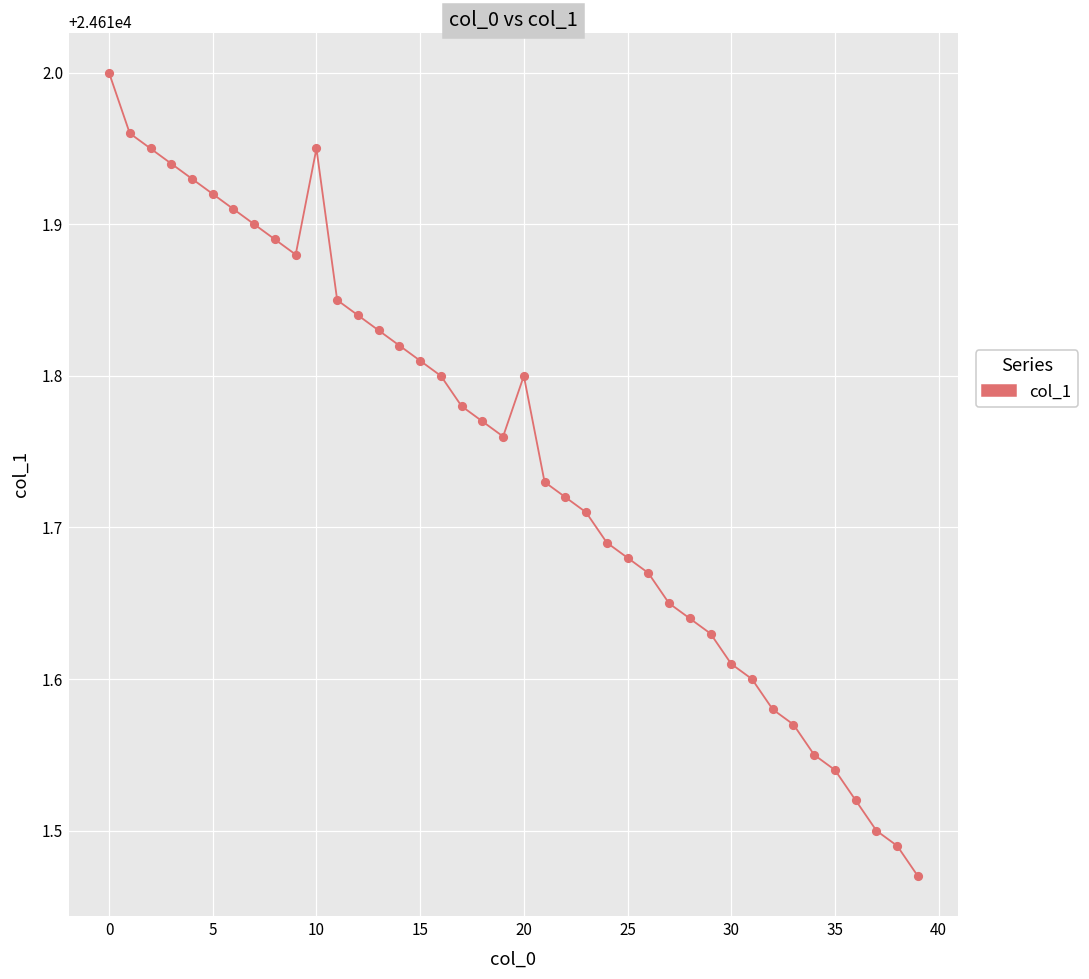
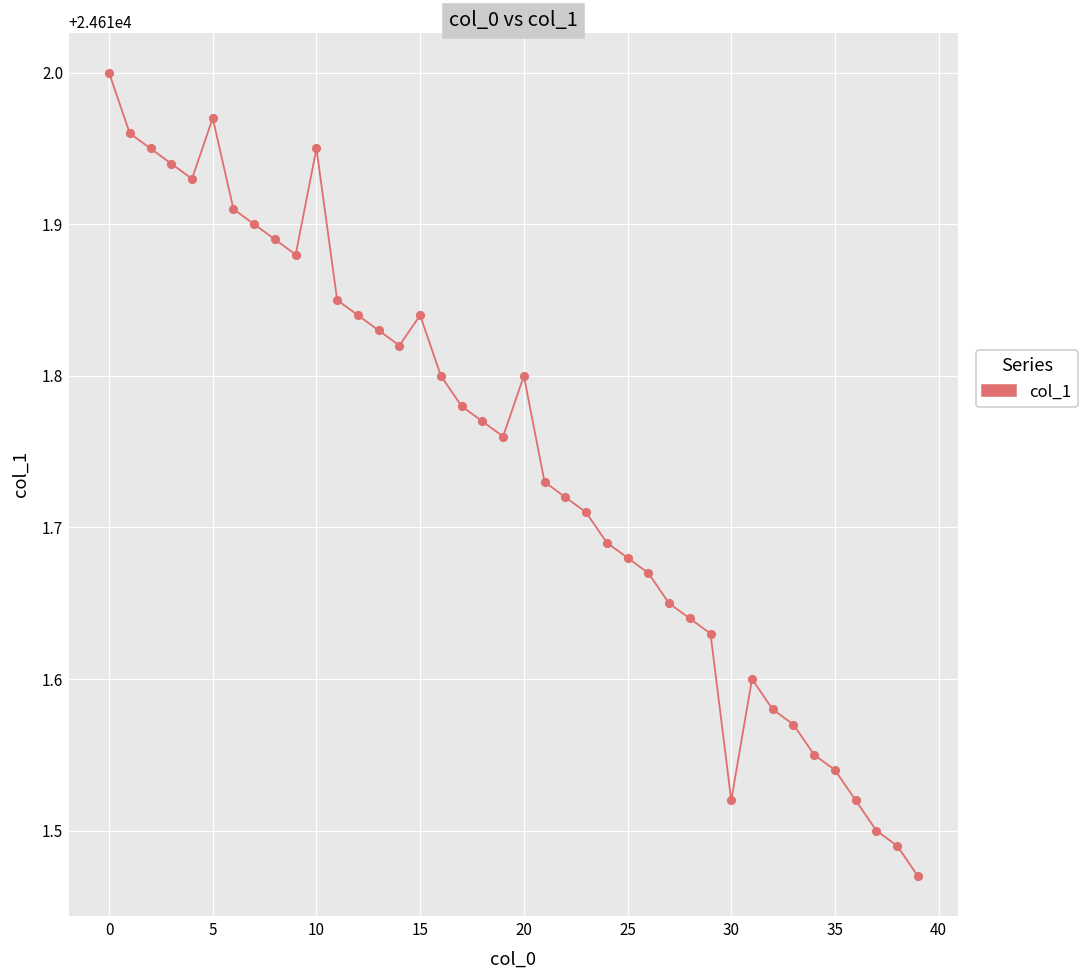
5: 24611.92 -> 24611.97
15: 24611.81 -> 24611.84
30: 24611.61 -> 24611.52
